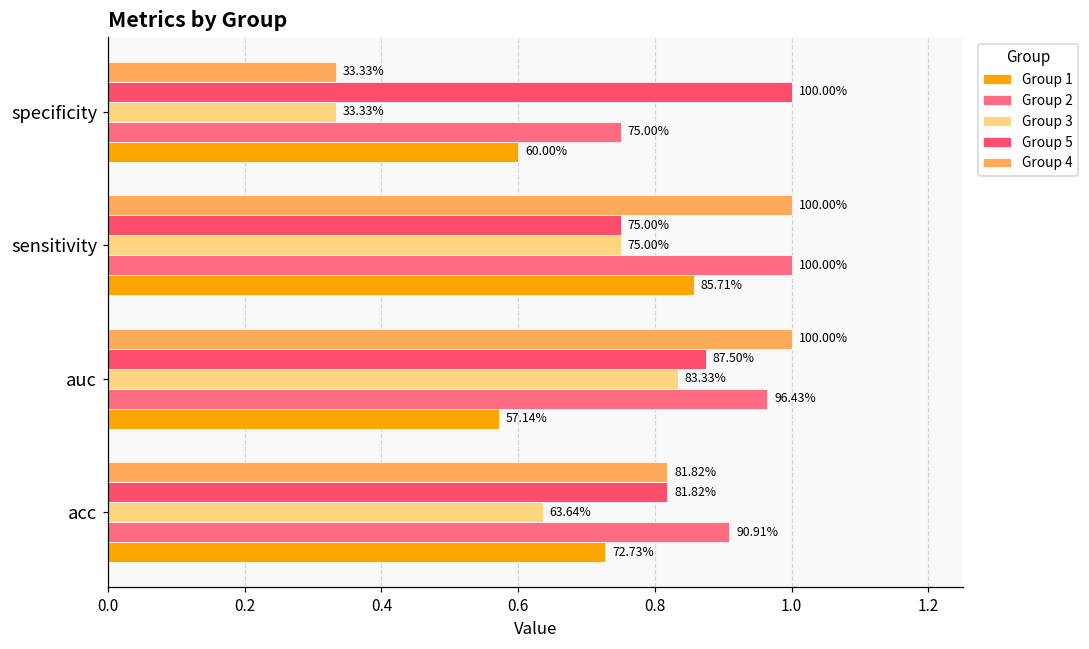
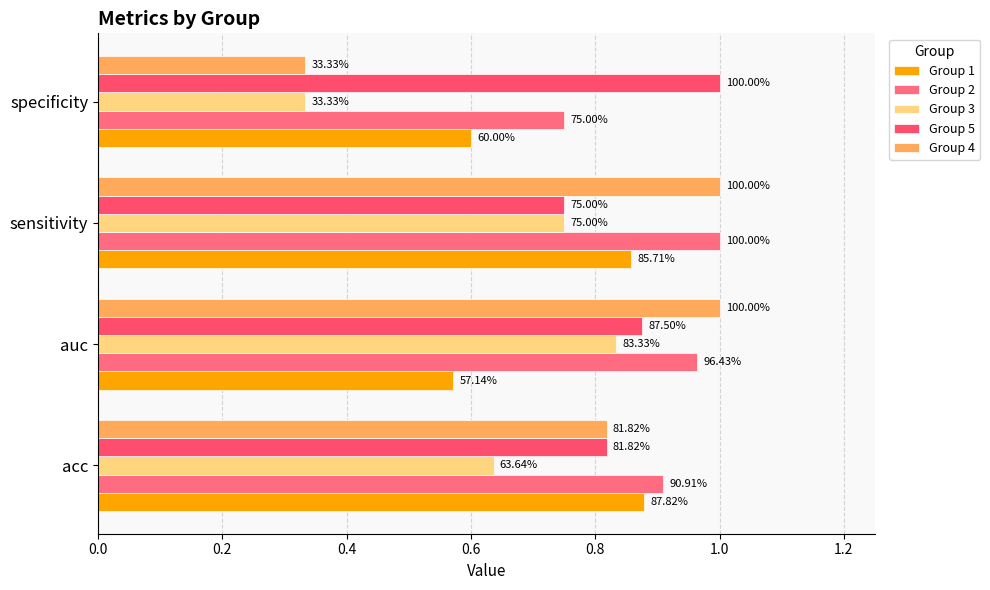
Group 1, acc: 72.73% -> 87.82%
